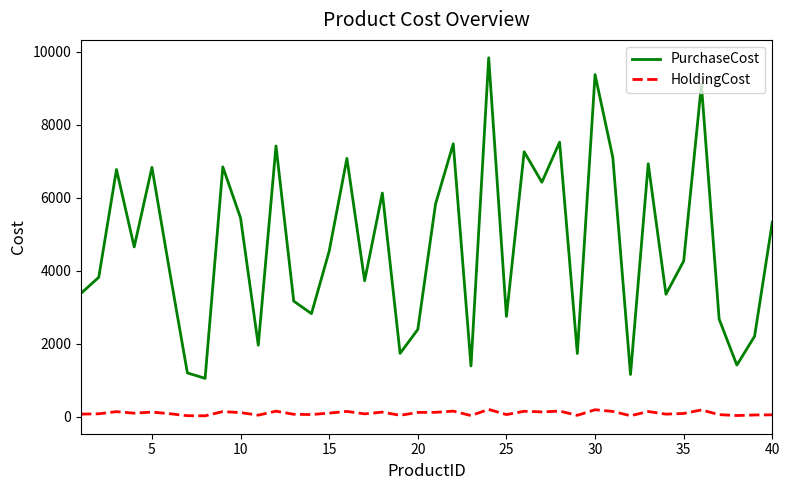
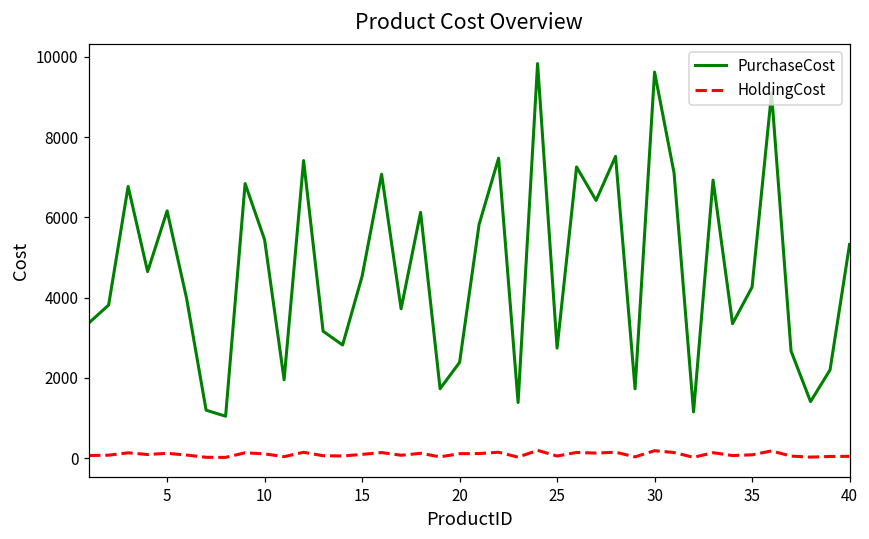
PurchaseCost, 5: 6800 -> 6200
PurchaseCost, 30: 9400 -> 9600
